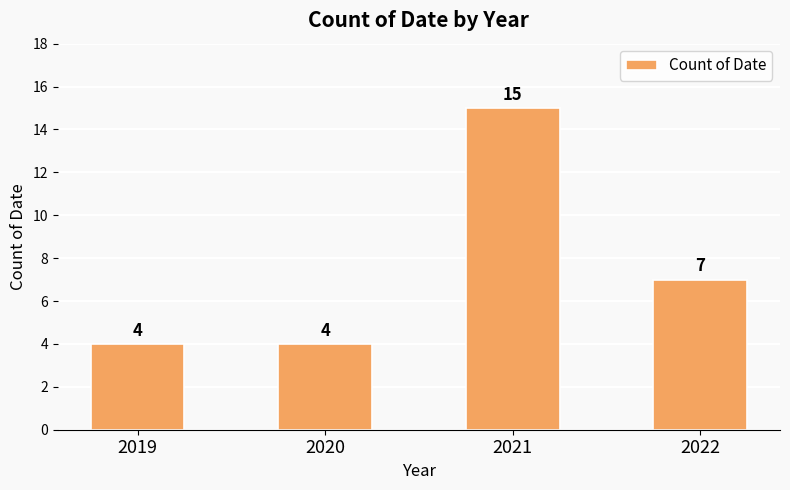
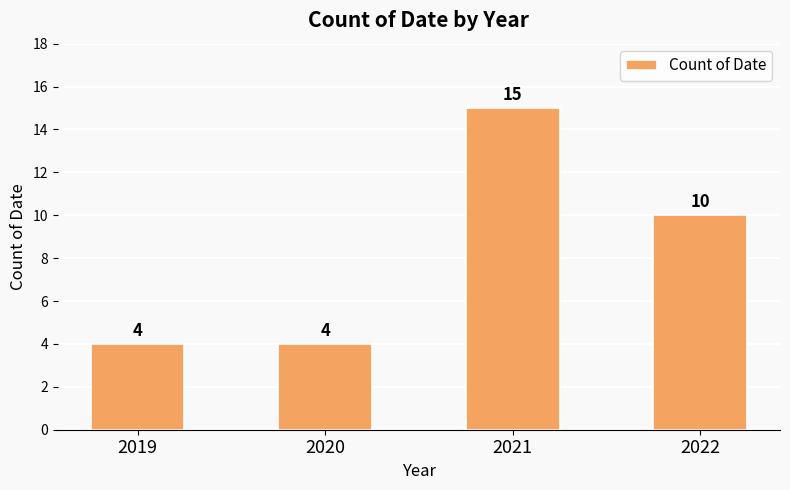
2022: 7 -> 10
